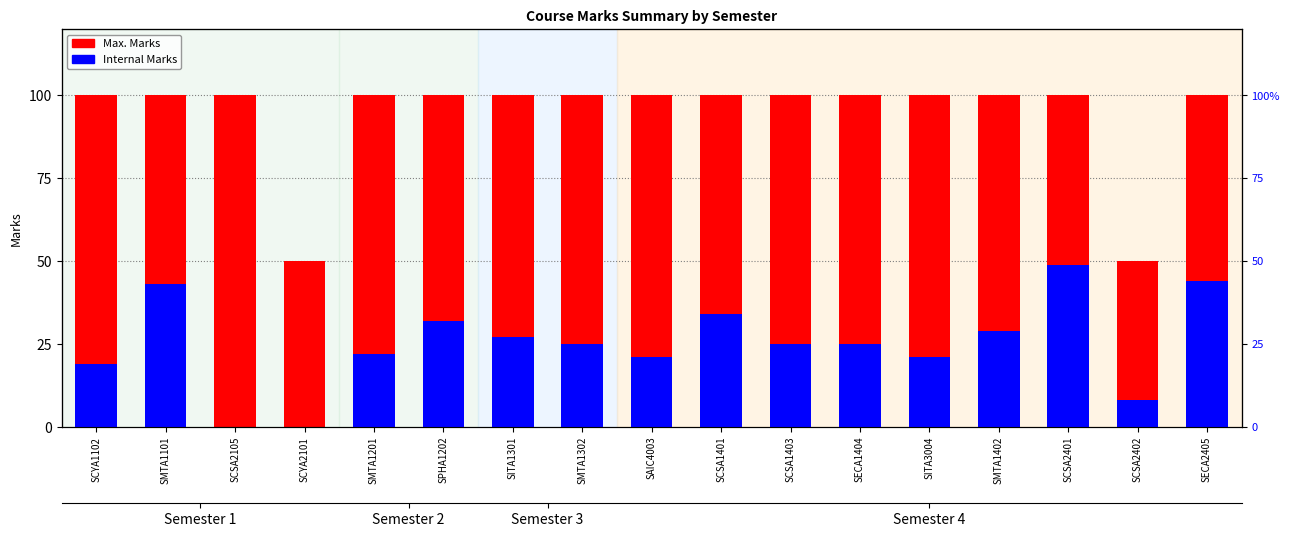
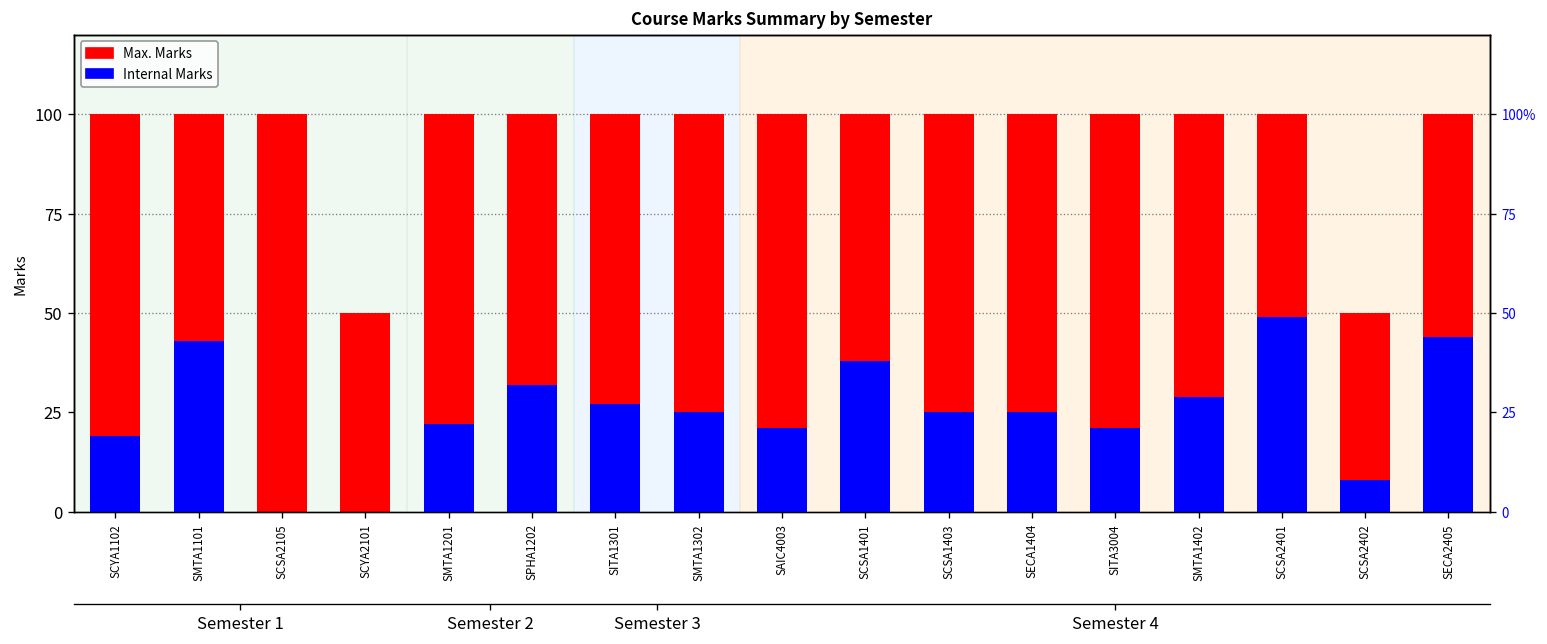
Internal Marks, SCSA1401: 34 -> 38
